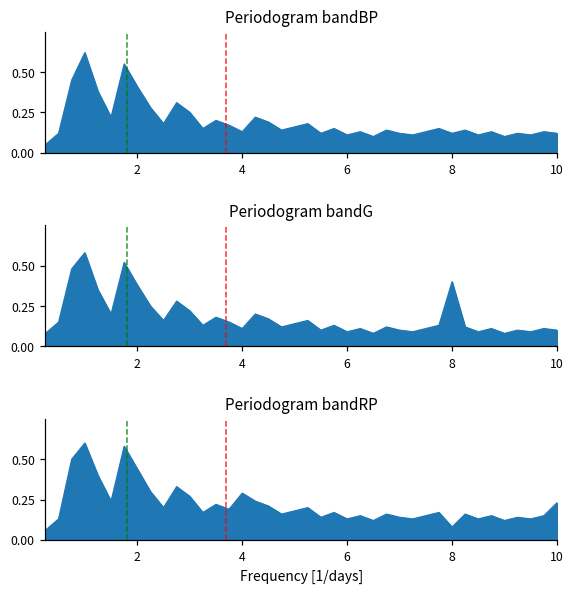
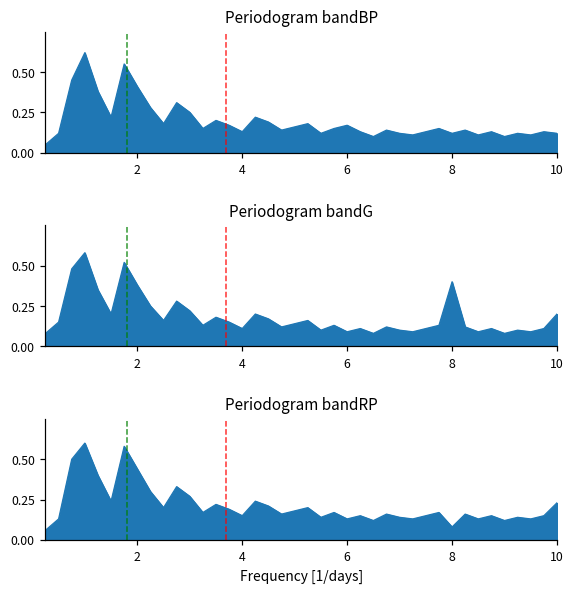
Periodogram bandBP, 6: 0.11 -> 0.17
Periodogram bandG, 10: 0.1 -> 0.2
Periodogram bandRP, 4: 0.29 -> 0.15
